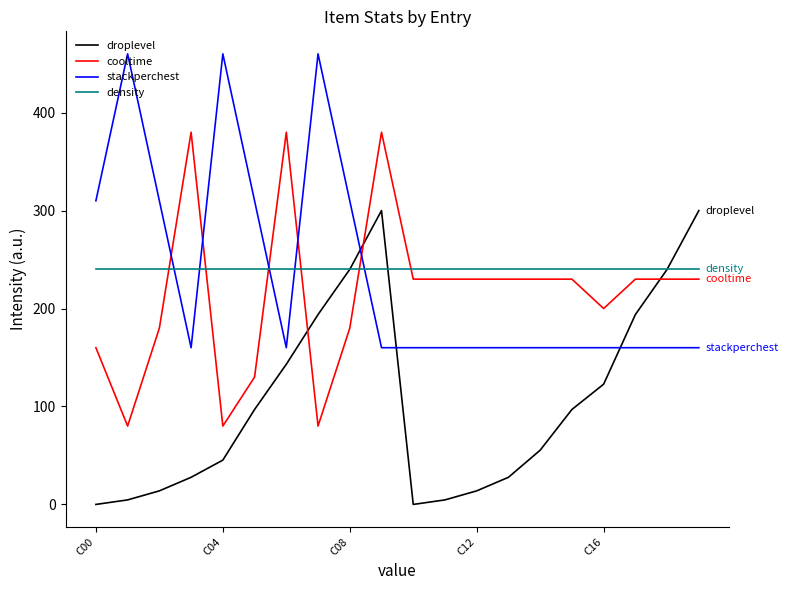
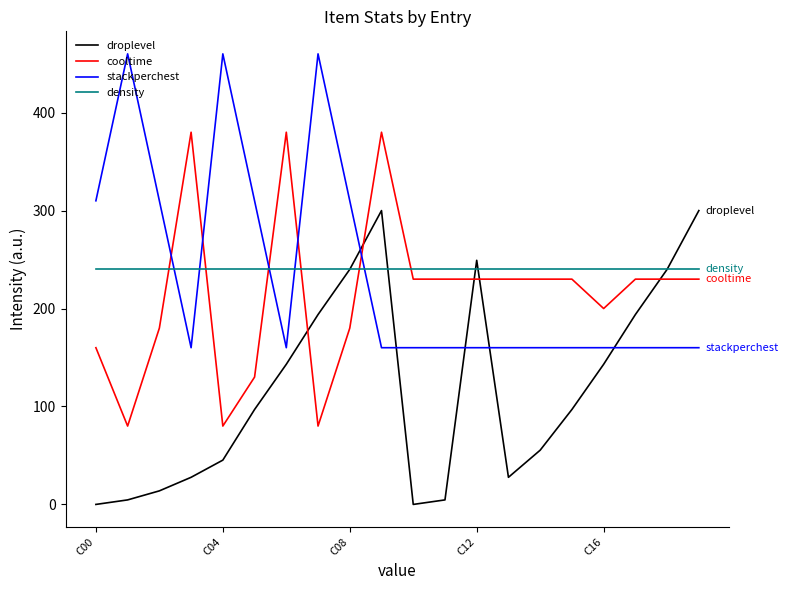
droplevel, C12: 10 -> 250
droplevel, C16: 120 -> 140
